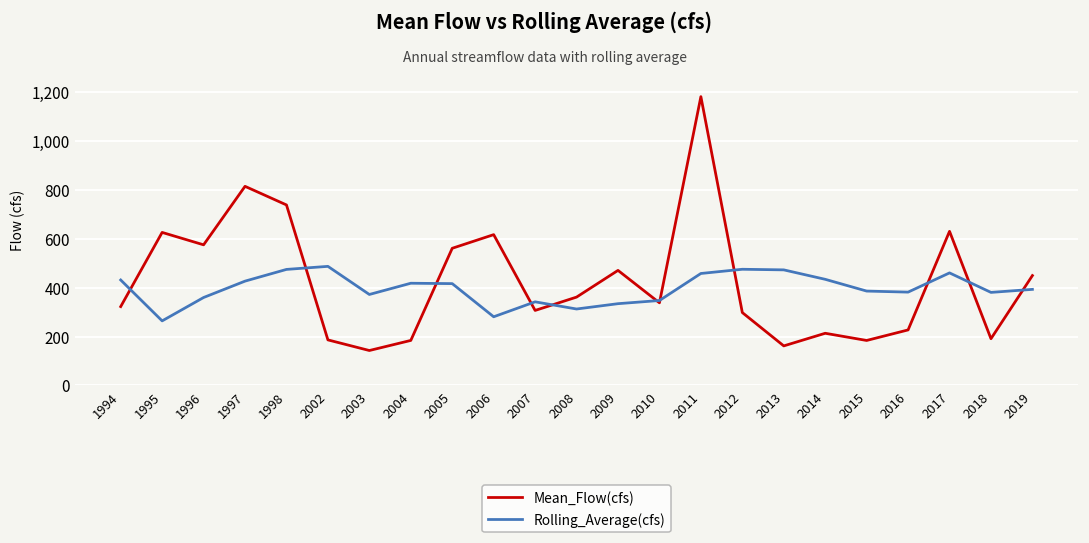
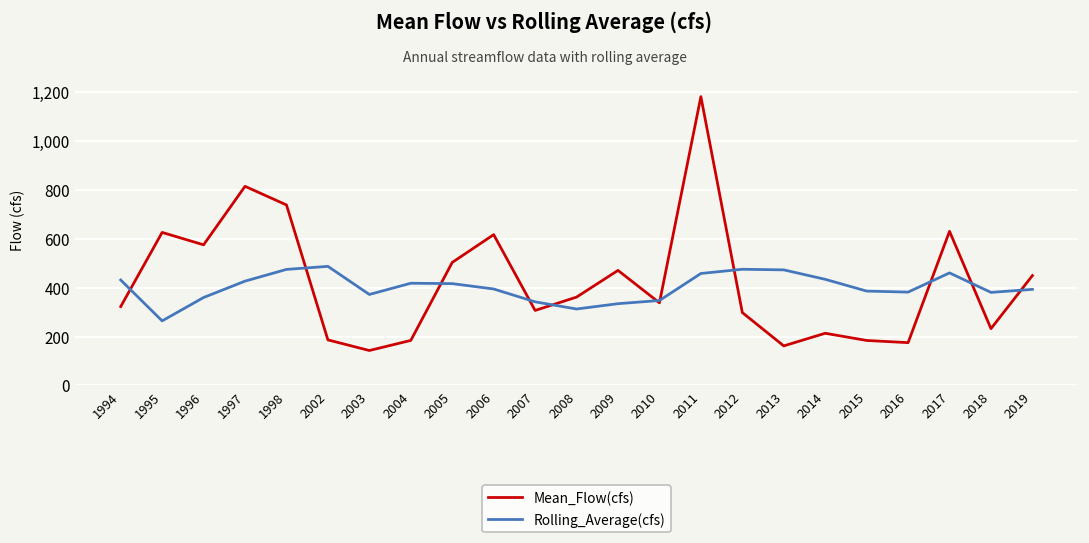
Mean_Flow(cfs), 2005: 560 -> 500
Rolling_Average(cfs), 2006: 280 -> 390
Mean_Flow(cfs), 2016: 230 -> 170
Mean_Flow(cfs), 2018: 190 -> 230
